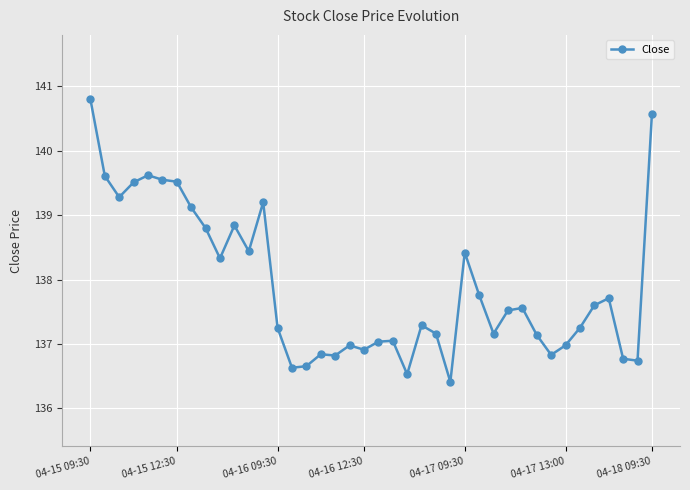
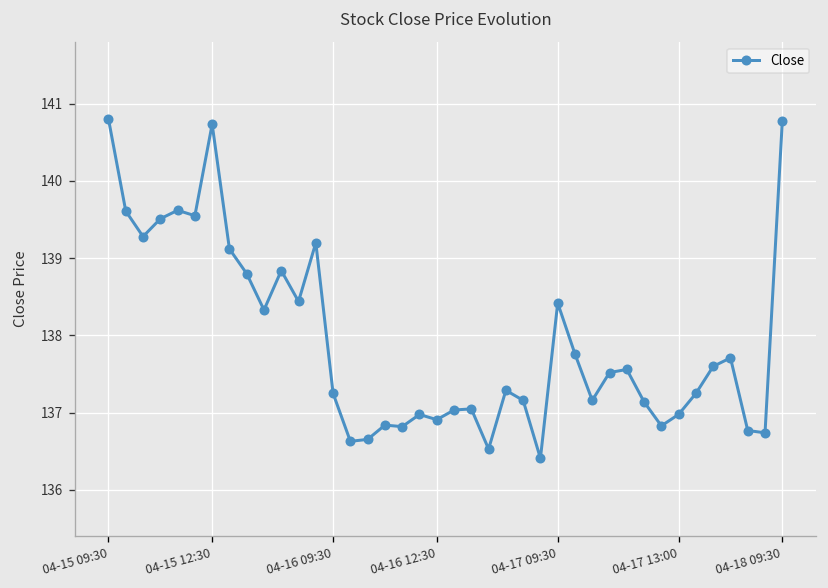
04-15 12:30: 139.5 -> 140.7
04-18 09:30: 140.6 -> 140.8
